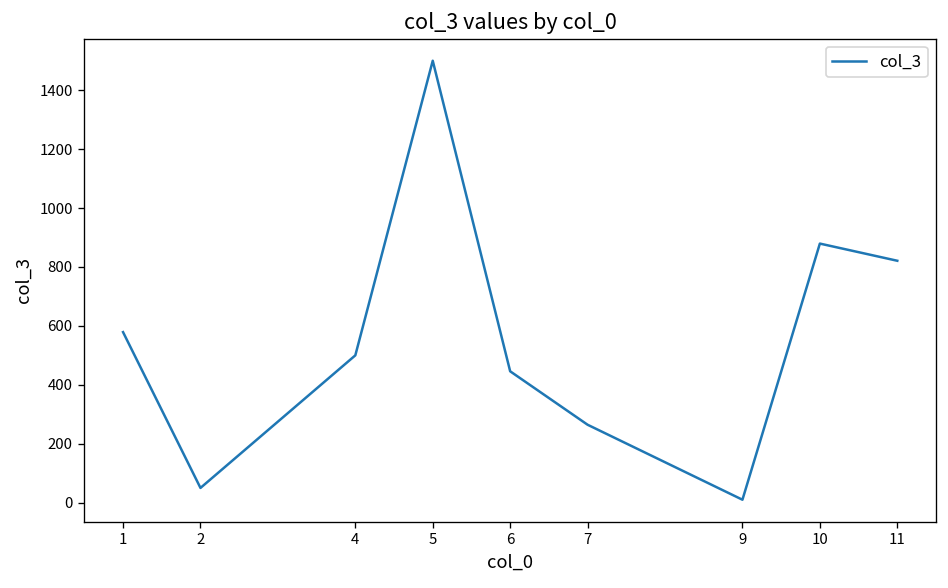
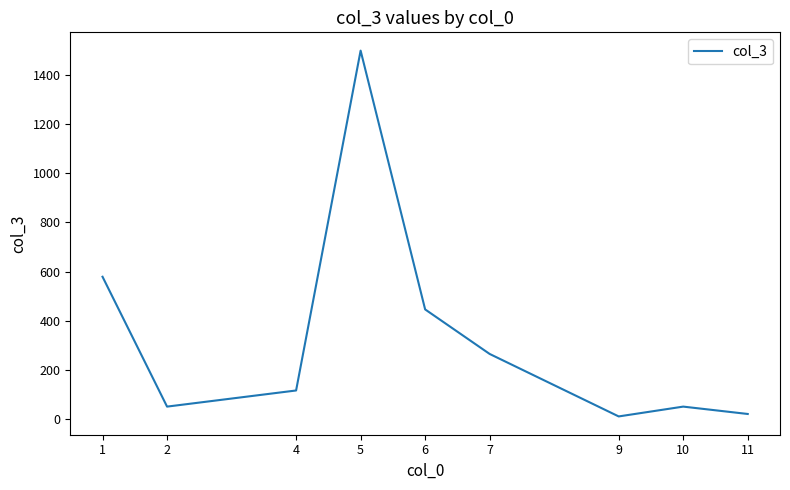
4: 500 -> 120
10: 880 -> 50
11: 820 -> 20
